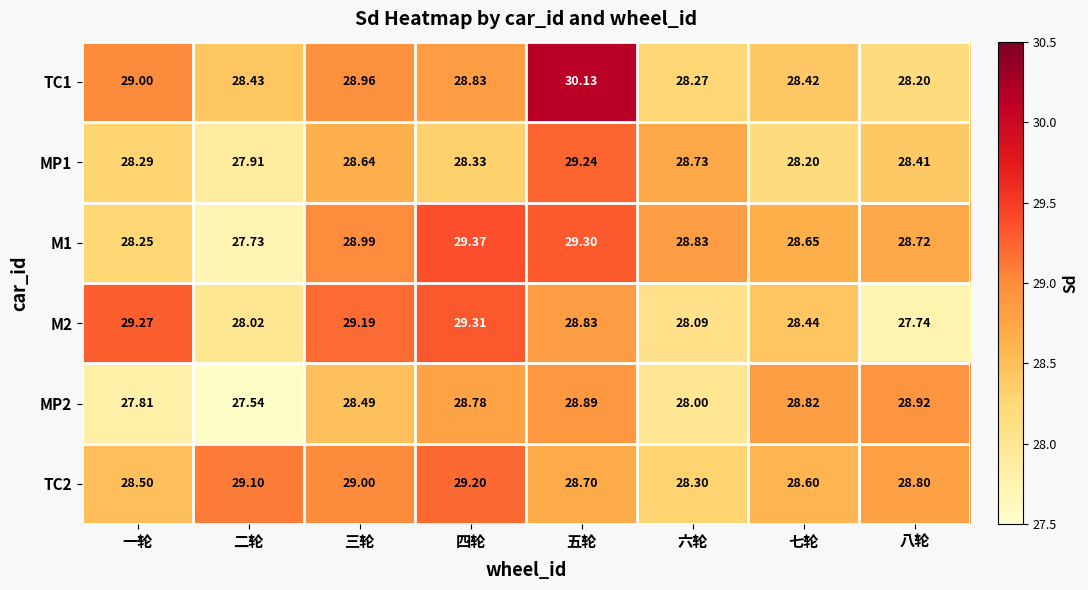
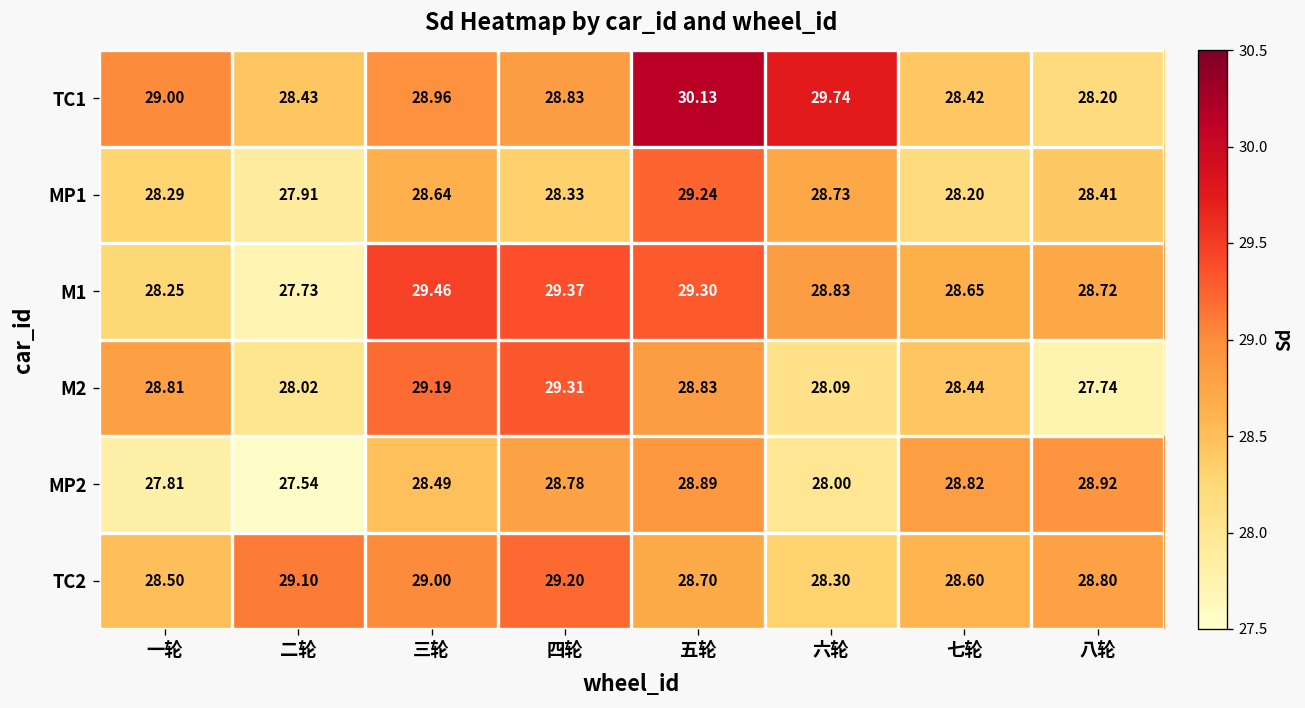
TC1, 六轮: 28.27 -> 29.74
M1, 三轮: 28.99 -> 29.46
M2, 一轮: 29.27 -> 28.81
